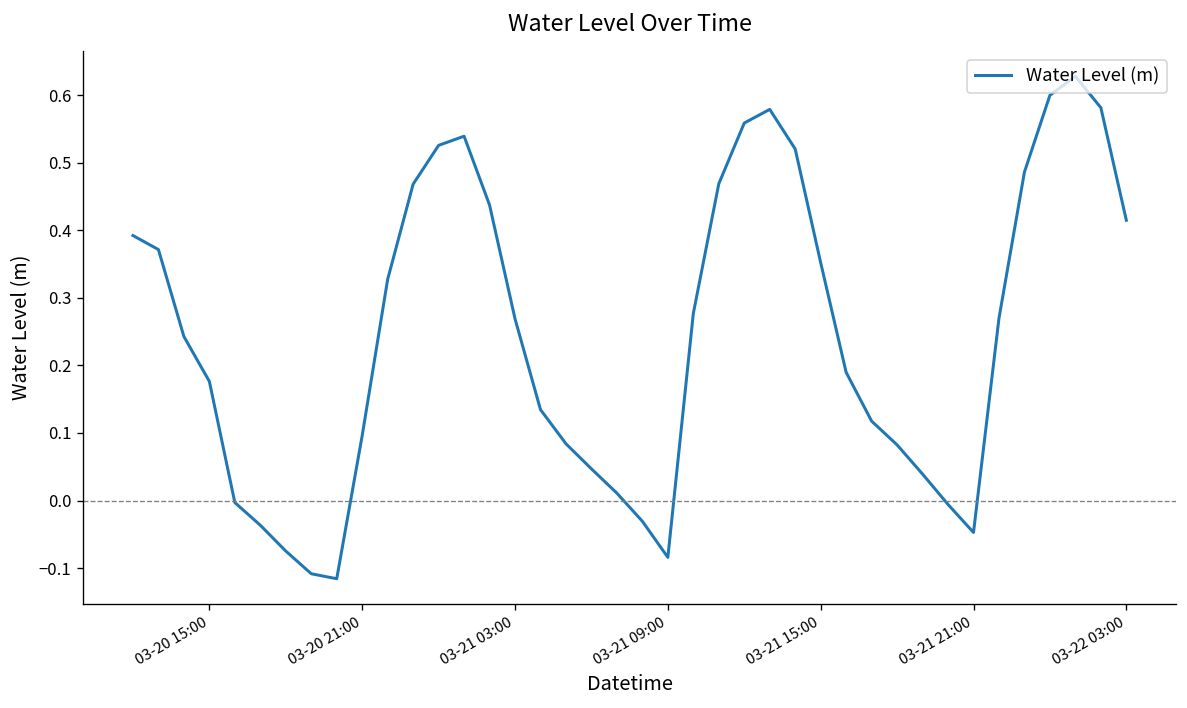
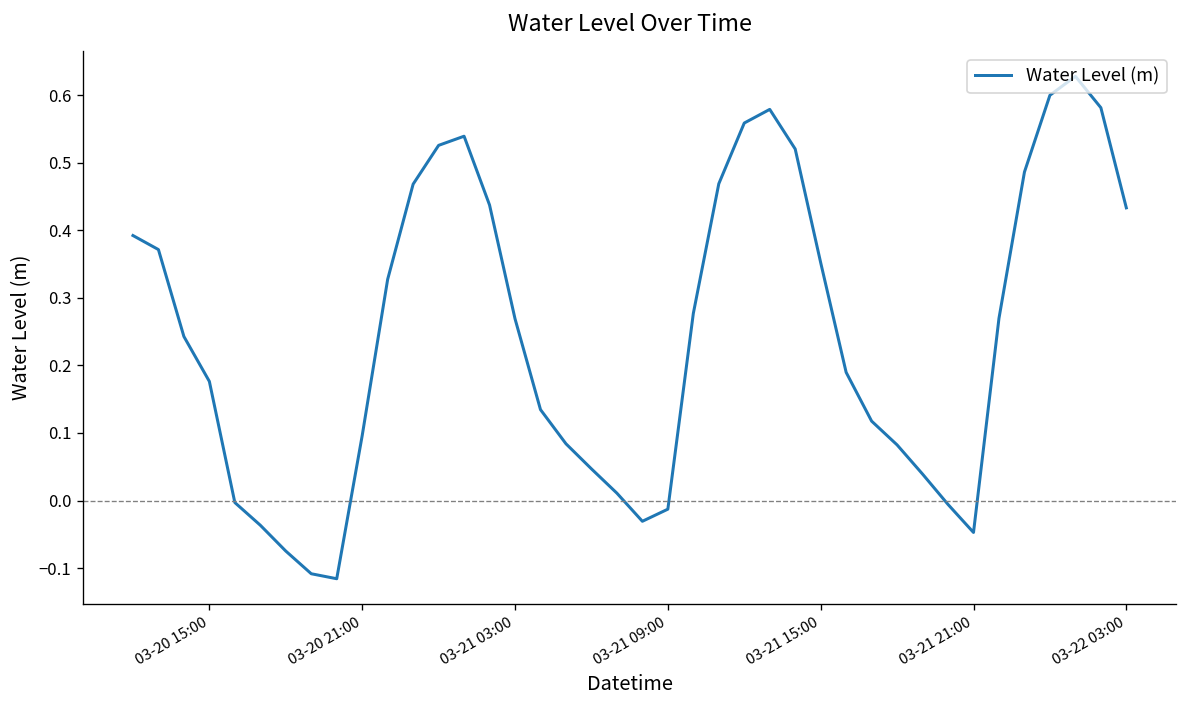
03-21 09:00: -0.08 -> -0.01
03-22 03:00: 0.41 -> 0.43
